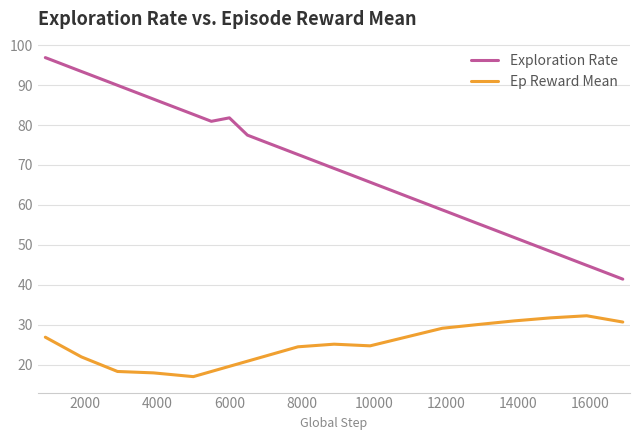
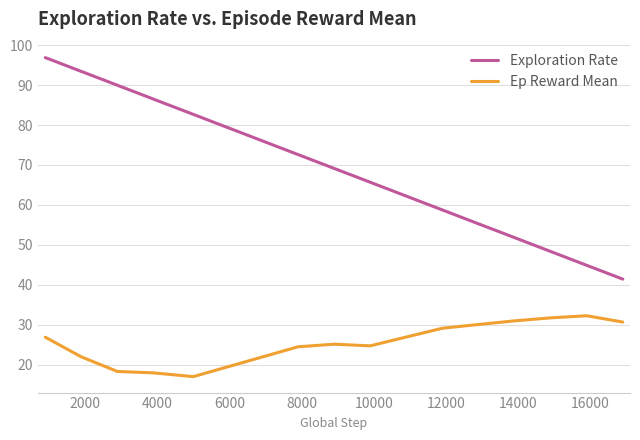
Exploration Rate, 6000: 82 -> 79
